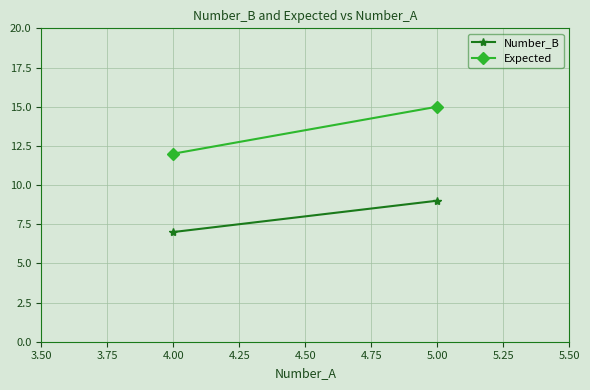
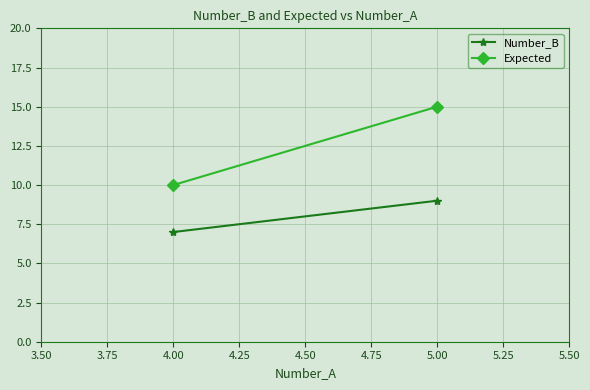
Expected, 4.00: 12 -> 10
